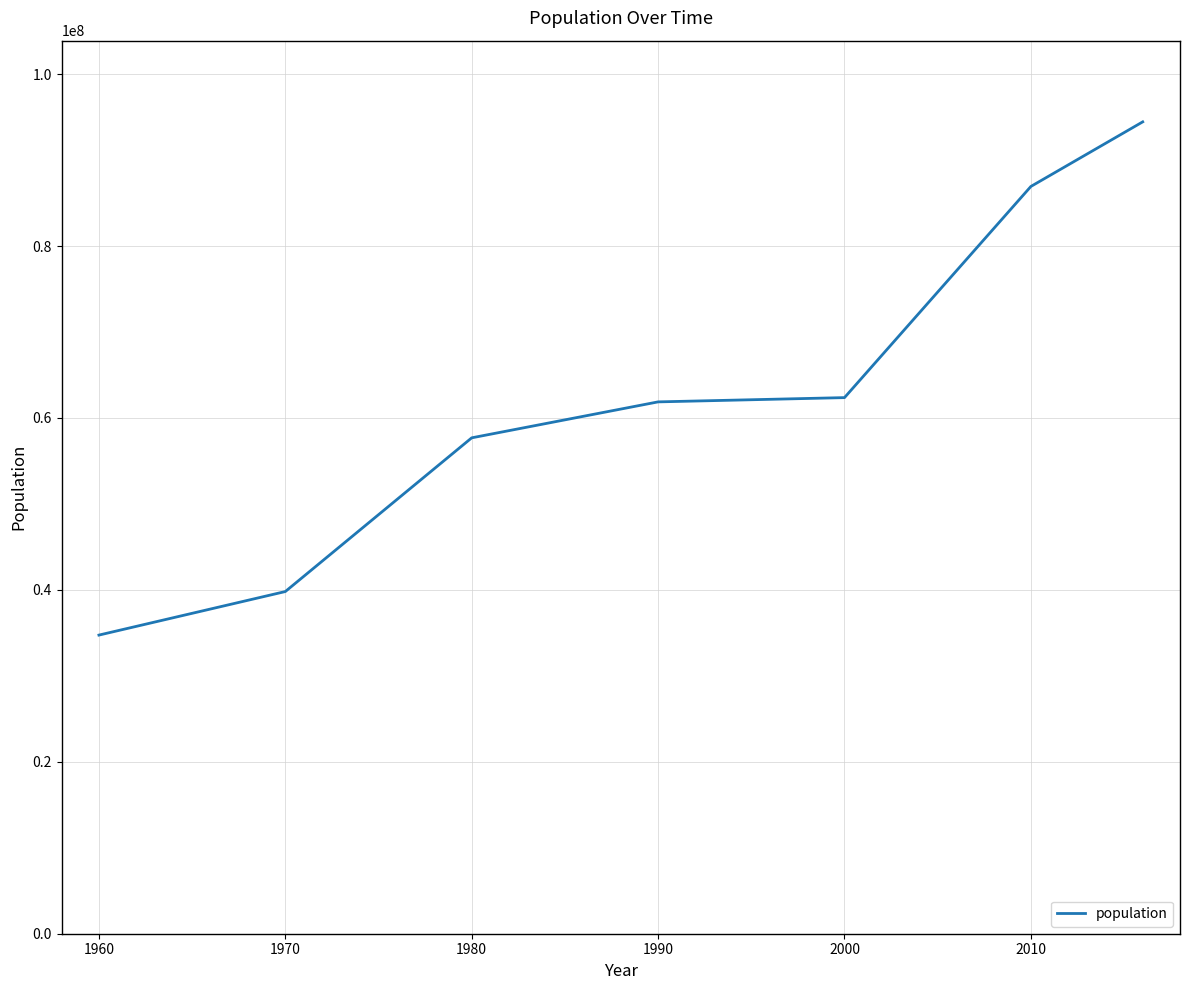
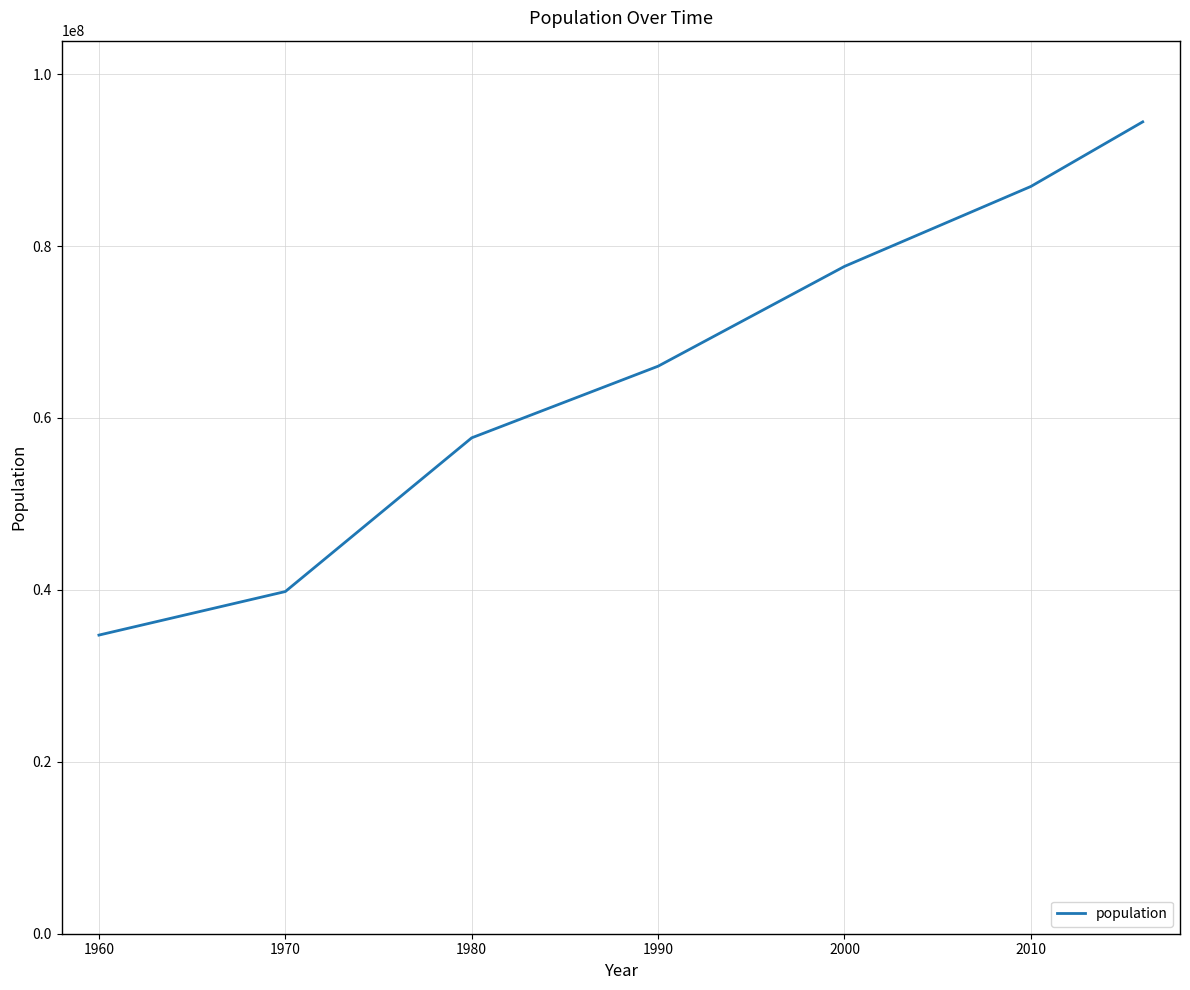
1990: 62000000 -> 66000000
2000: 62000000 -> 78000000
